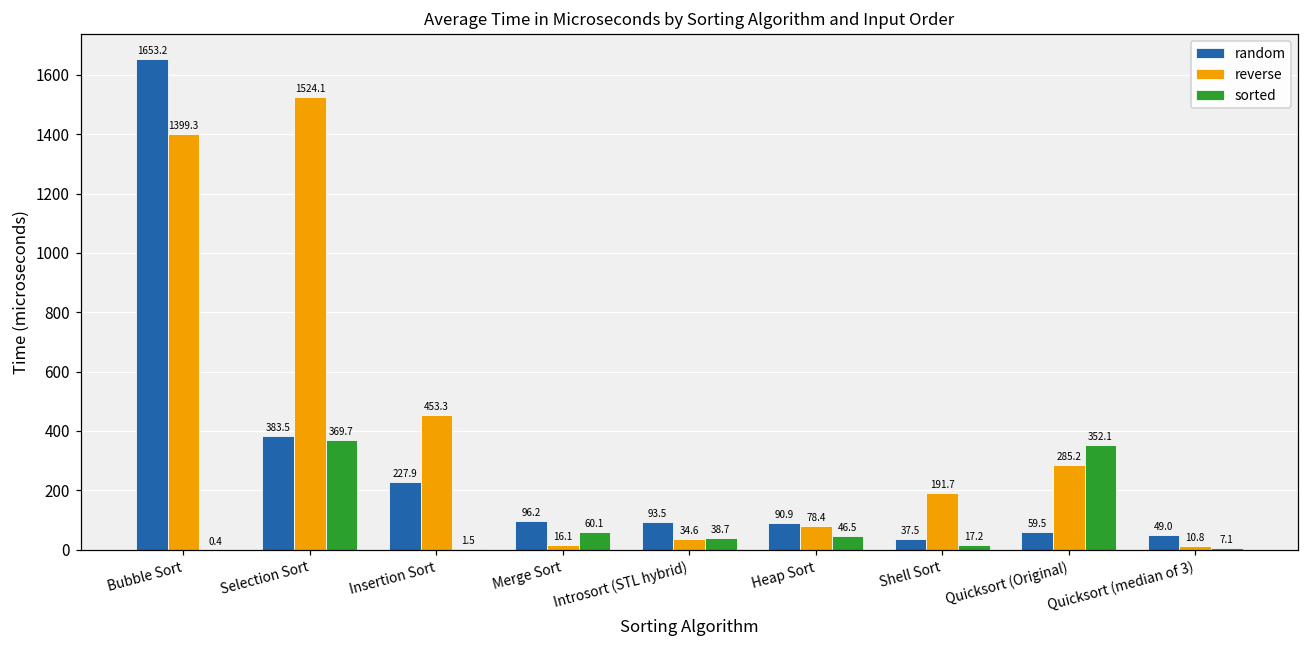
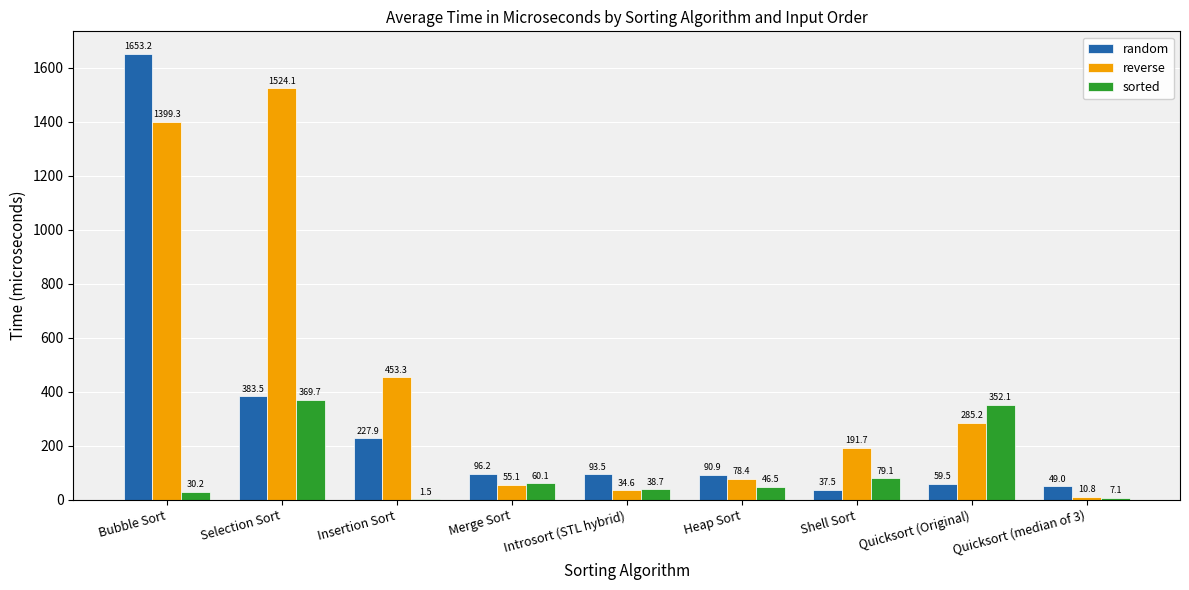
sorted, Bubble Sort: 0.4 -> 30.2
reverse, Merge Sort: 16.1 -> 55.1
sorted, Shell Sort: 17.2 -> 79.1
